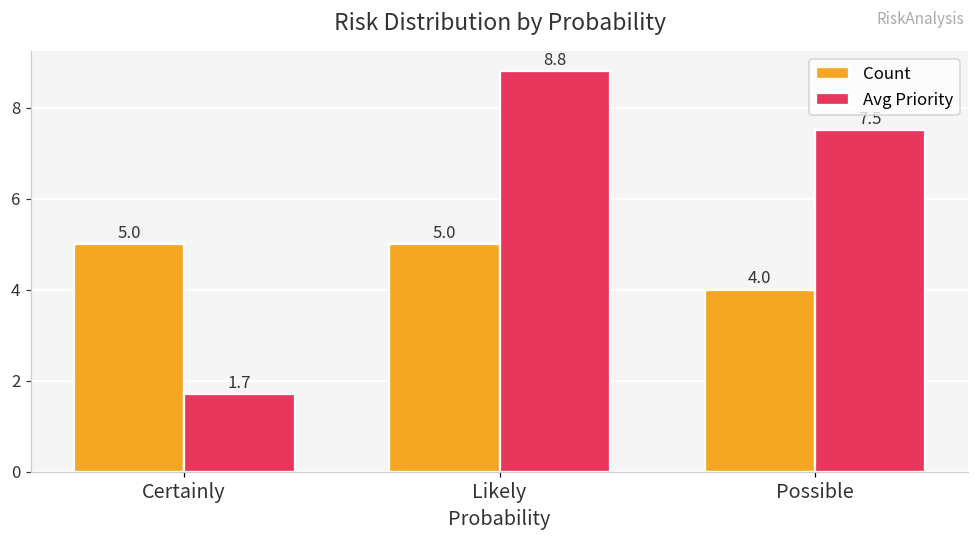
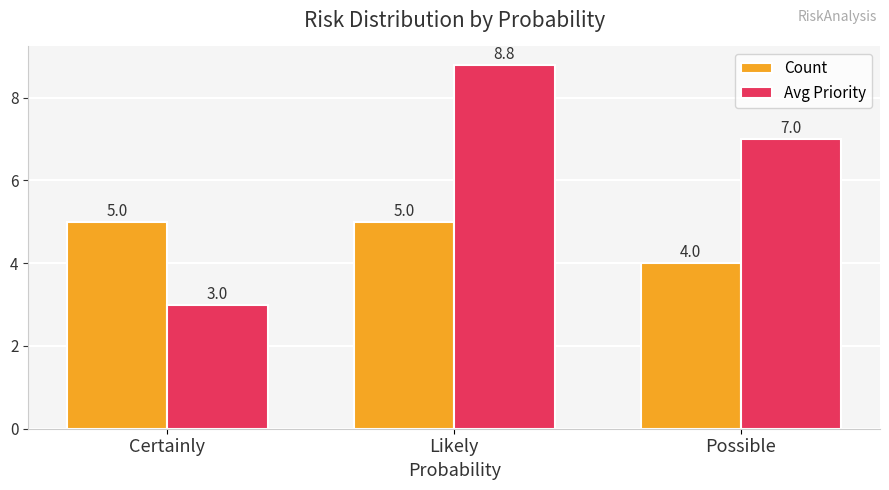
Avg Priority, Certainly: 1.7 -> 3.0
Avg Priority, Possible: 7.5 -> 7.0
